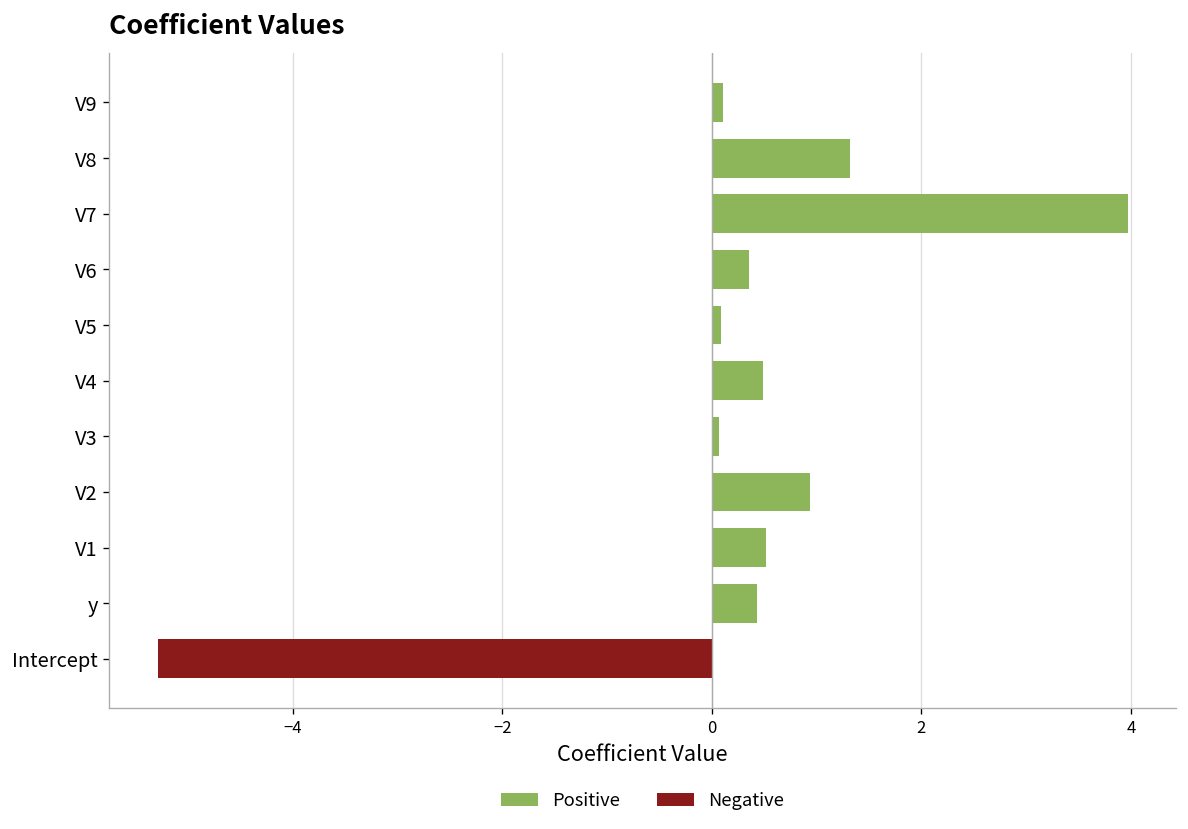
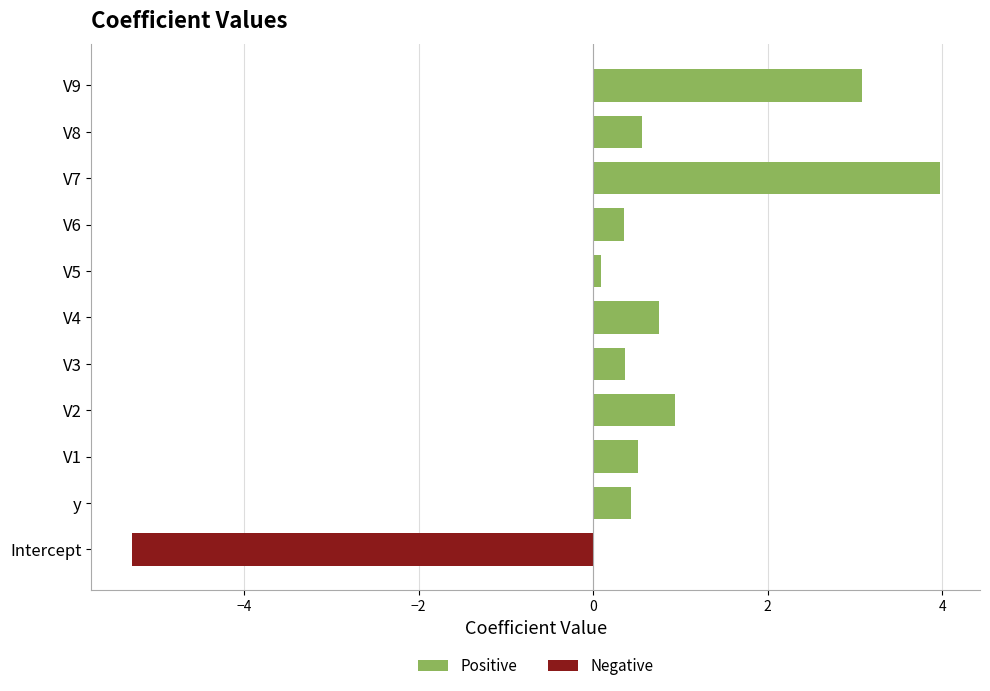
Positive, V9: 0.1 -> 3.1
Positive, V8: 1.3 -> 0.6
Positive, V4: 0.5 -> 0.8
Positive, V3: 0.1 -> 0.4
